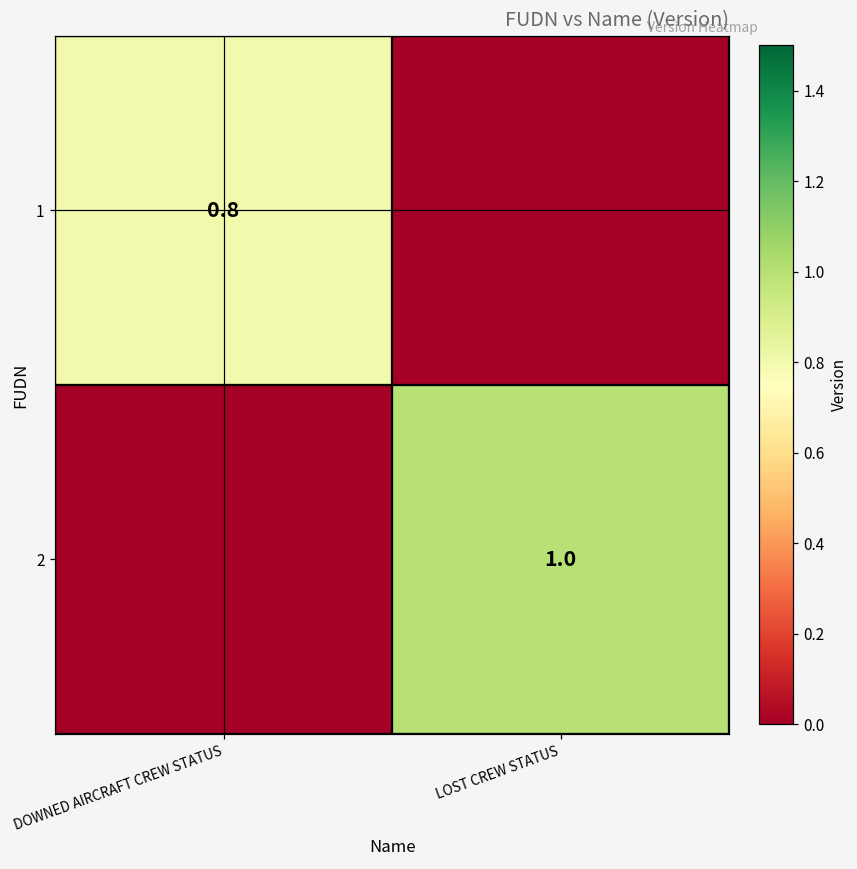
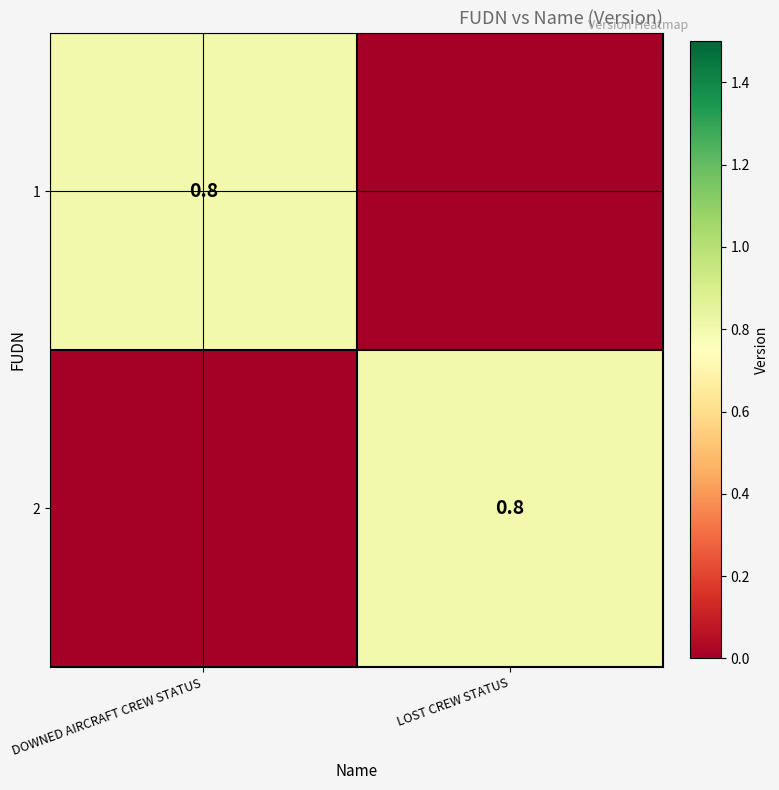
2, LOST CREW STATUS: 1.0 -> 0.8
